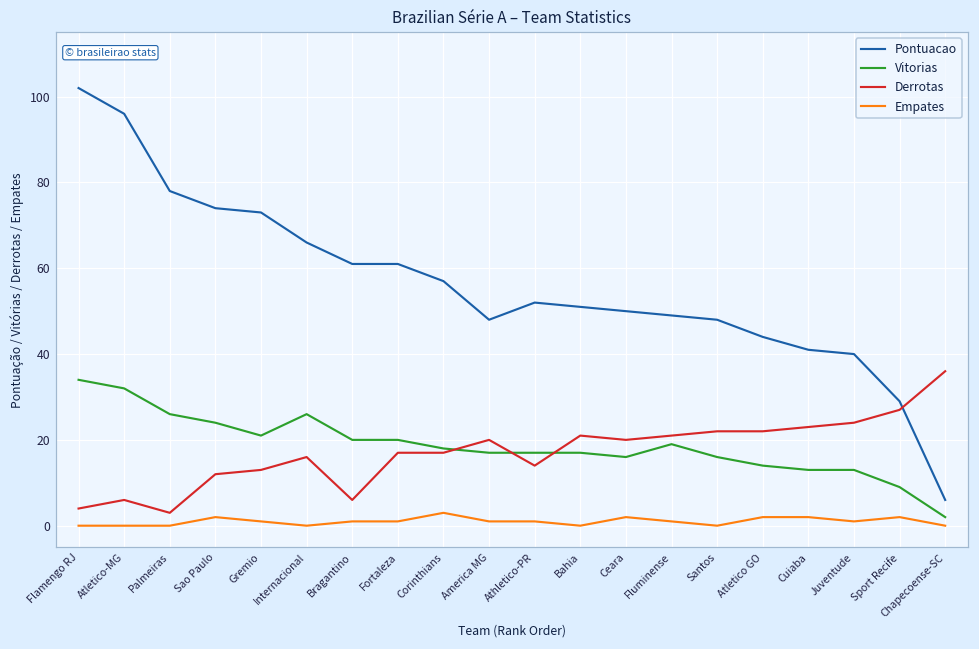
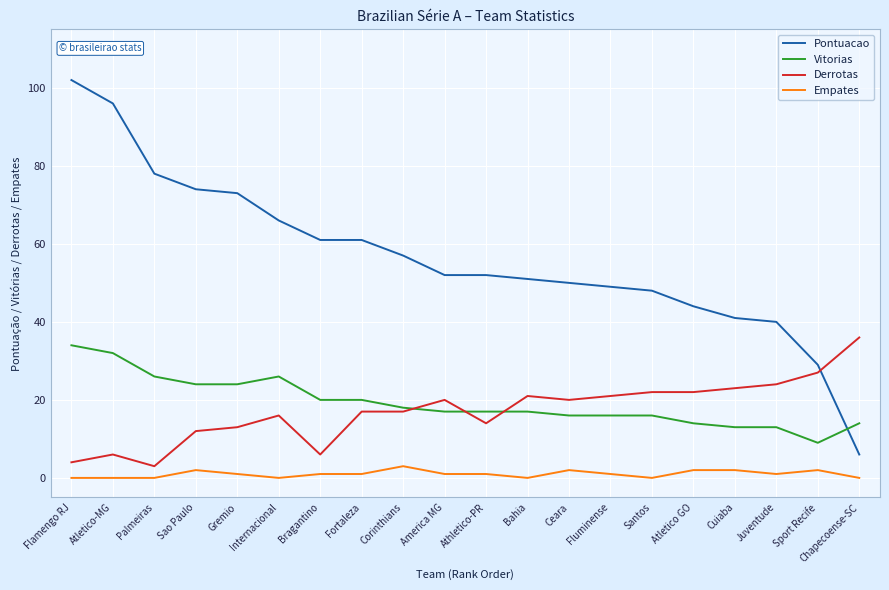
Vitorias, Gremio: 21 -> 24
Pontuacao, America MG: 48 -> 52
Vitorias, Fluminense: 19 -> 16
Vitorias, Chapecoense-SC: 2 -> 14
